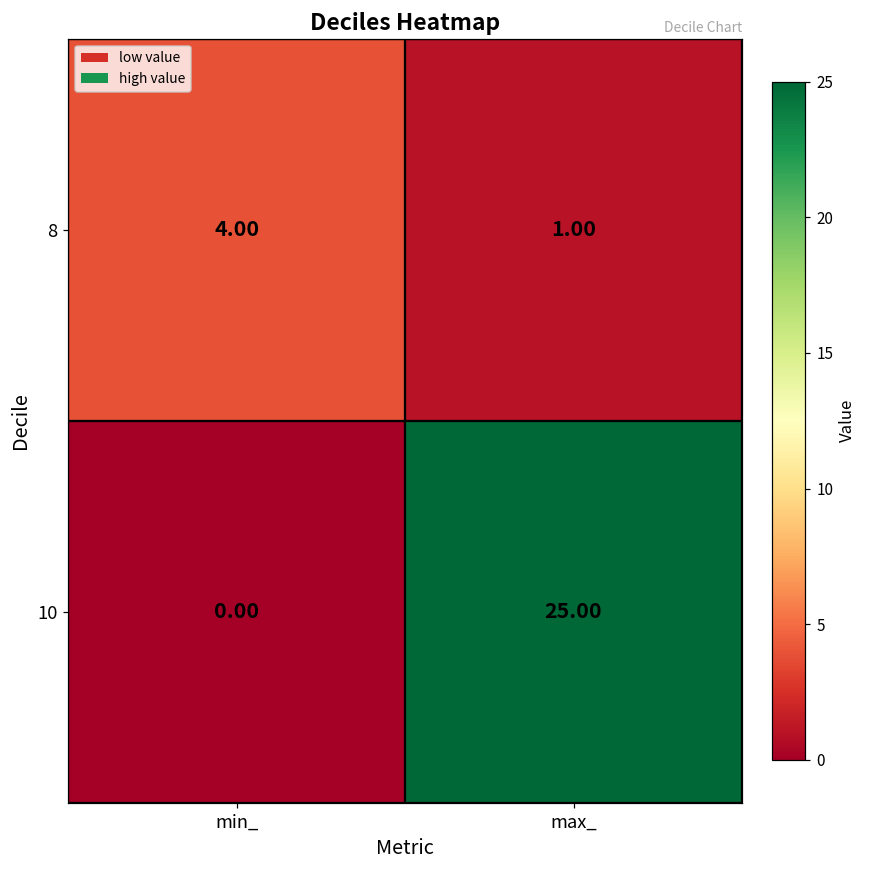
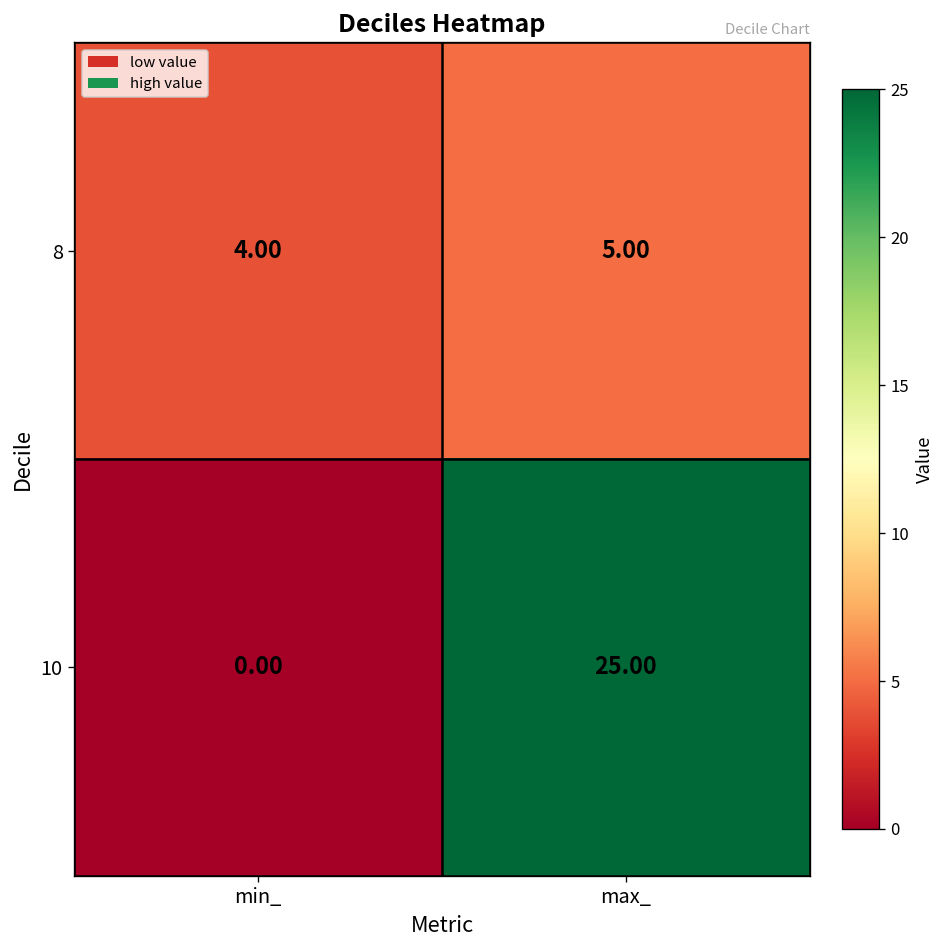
8, max_: 1.00 -> 5.00
